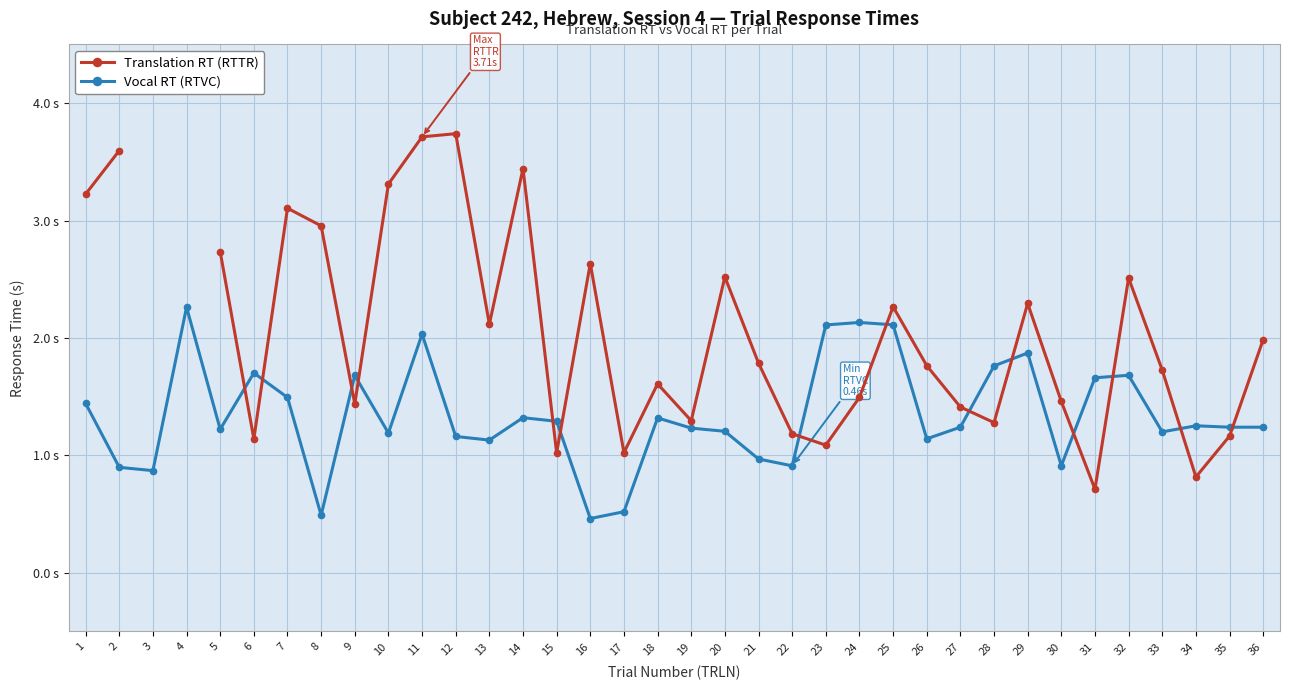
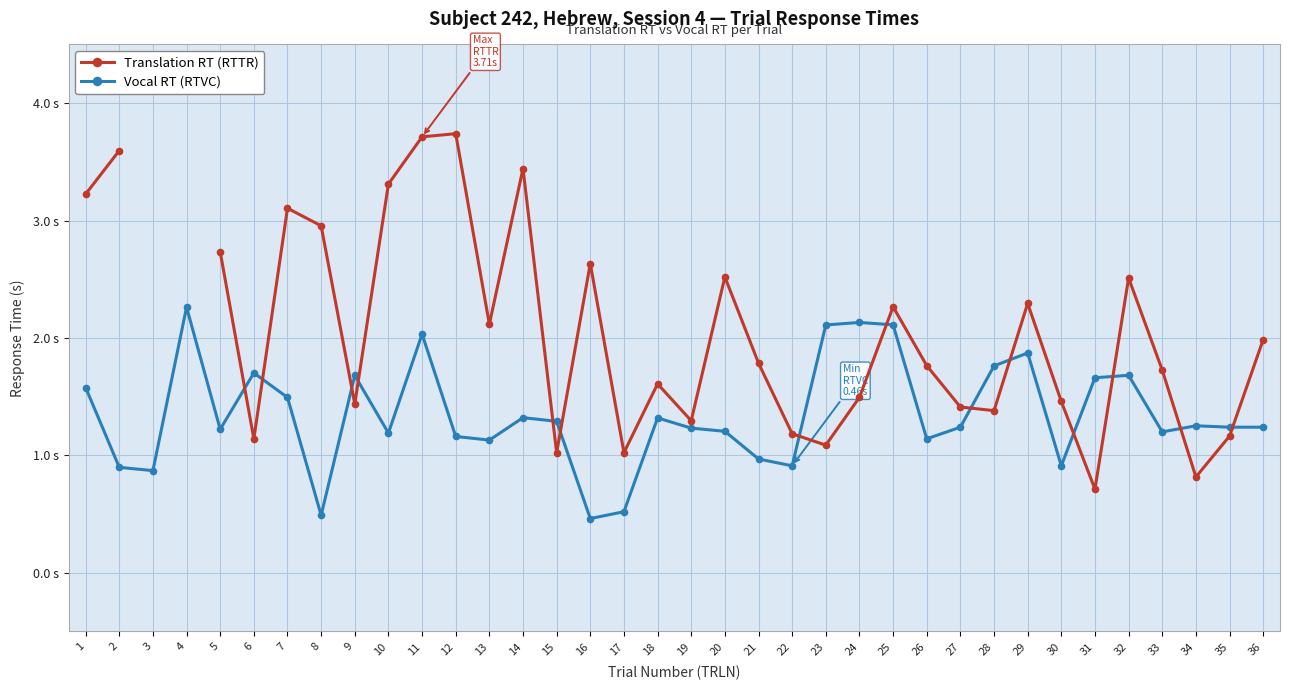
Vocal RT (RTVC), 1: 1.44 s -> 1.58 s
Translation RT (RTTR), 28: 1.28 s -> 1.38 s
